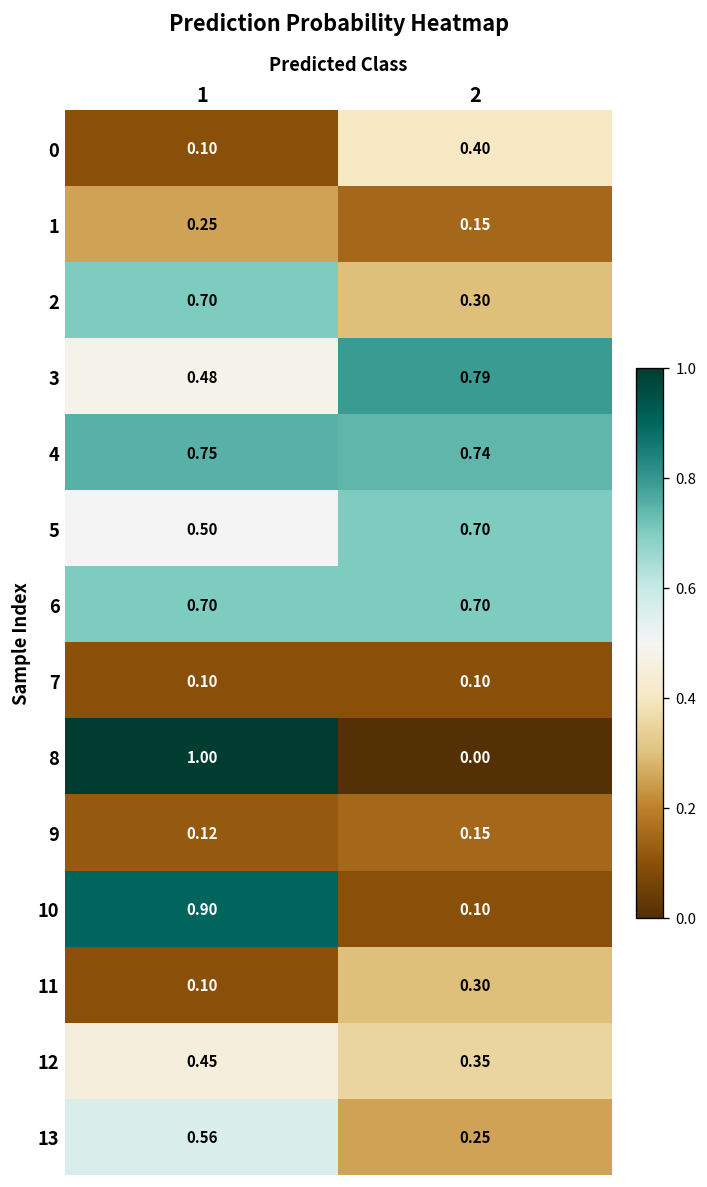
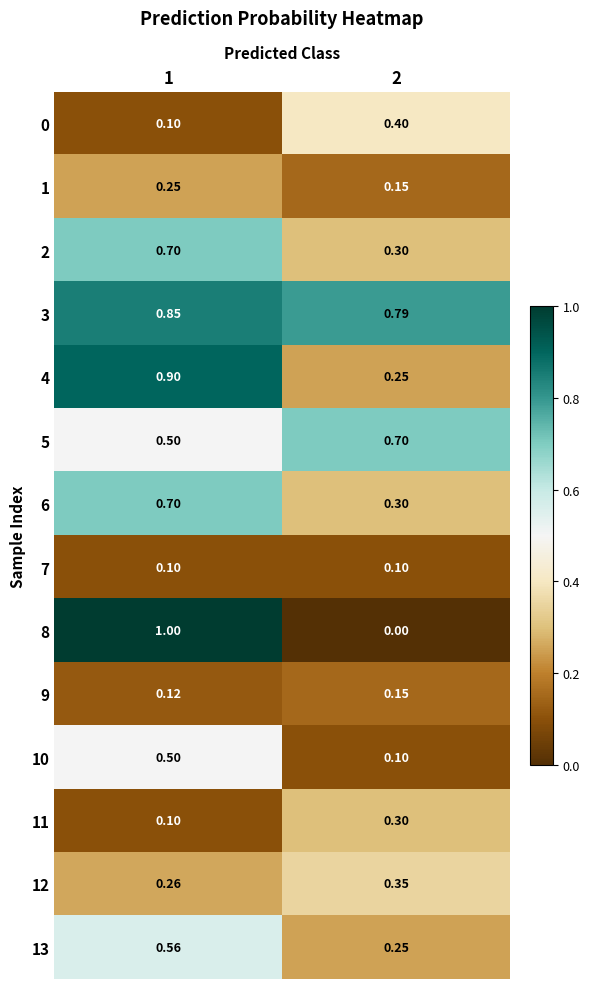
3, 1: 0.48 -> 0.85
4, 1: 0.75 -> 0.90
4, 2: 0.74 -> 0.25
6, 2: 0.70 -> 0.30
10, 1: 0.90 -> 0.50
12, 1: 0.45 -> 0.26
